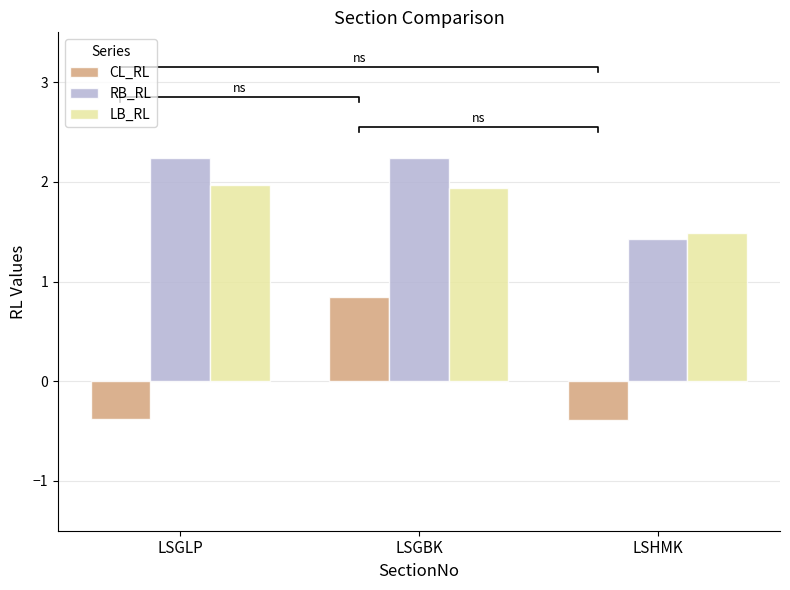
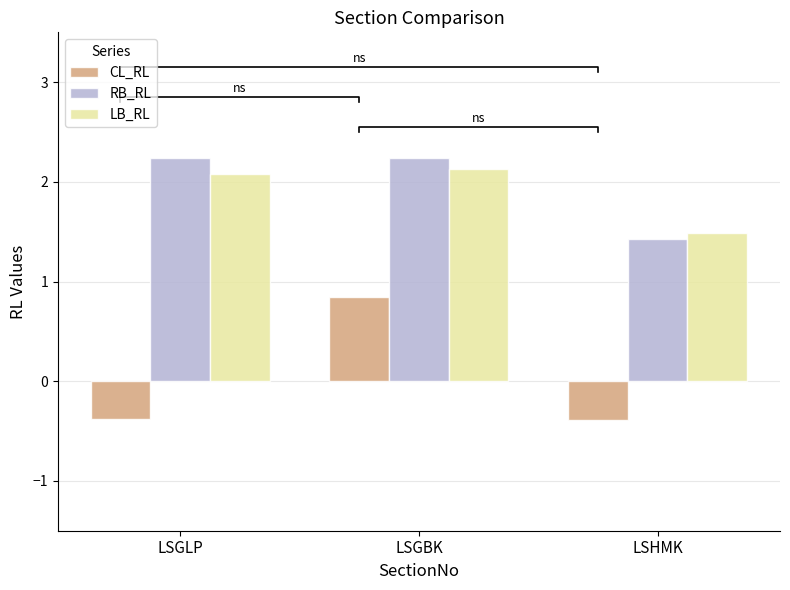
LB_RL, LSGLP: 2.0 -> 2.1
LB_RL, LSGBK: 1.9 -> 2.1
